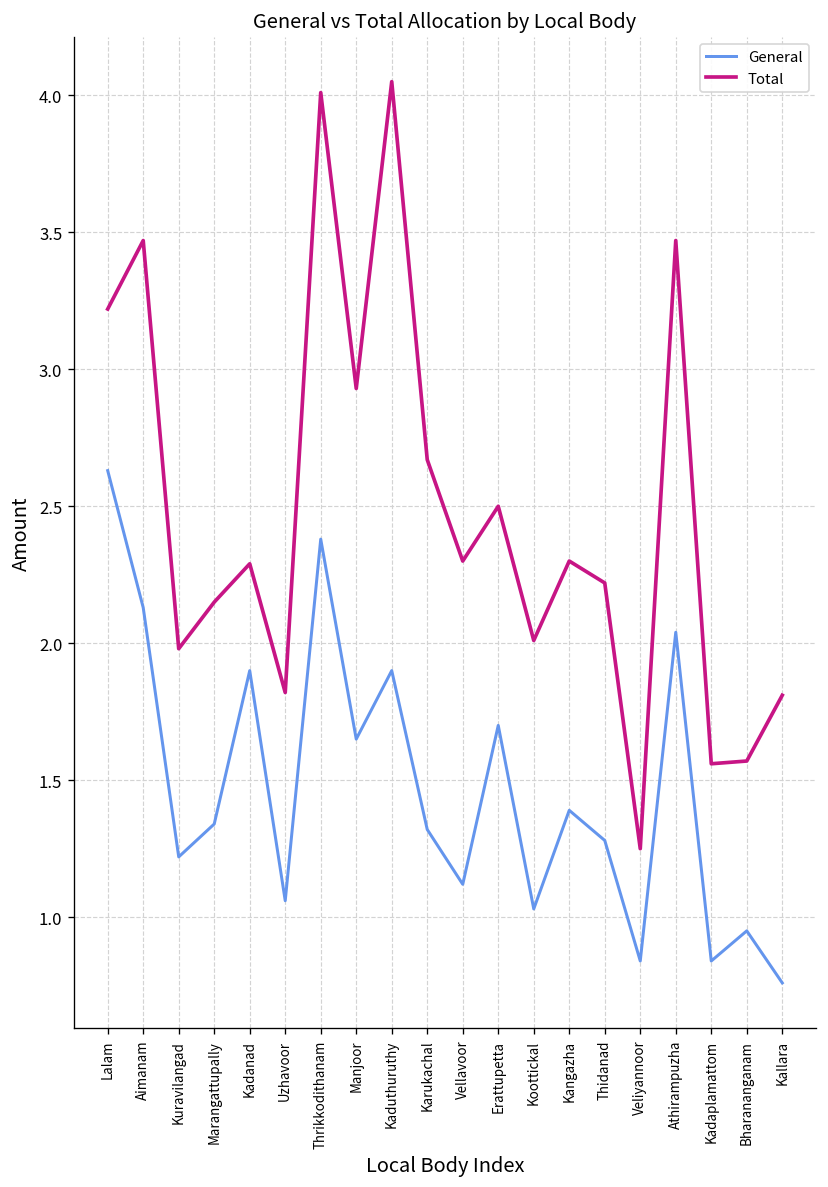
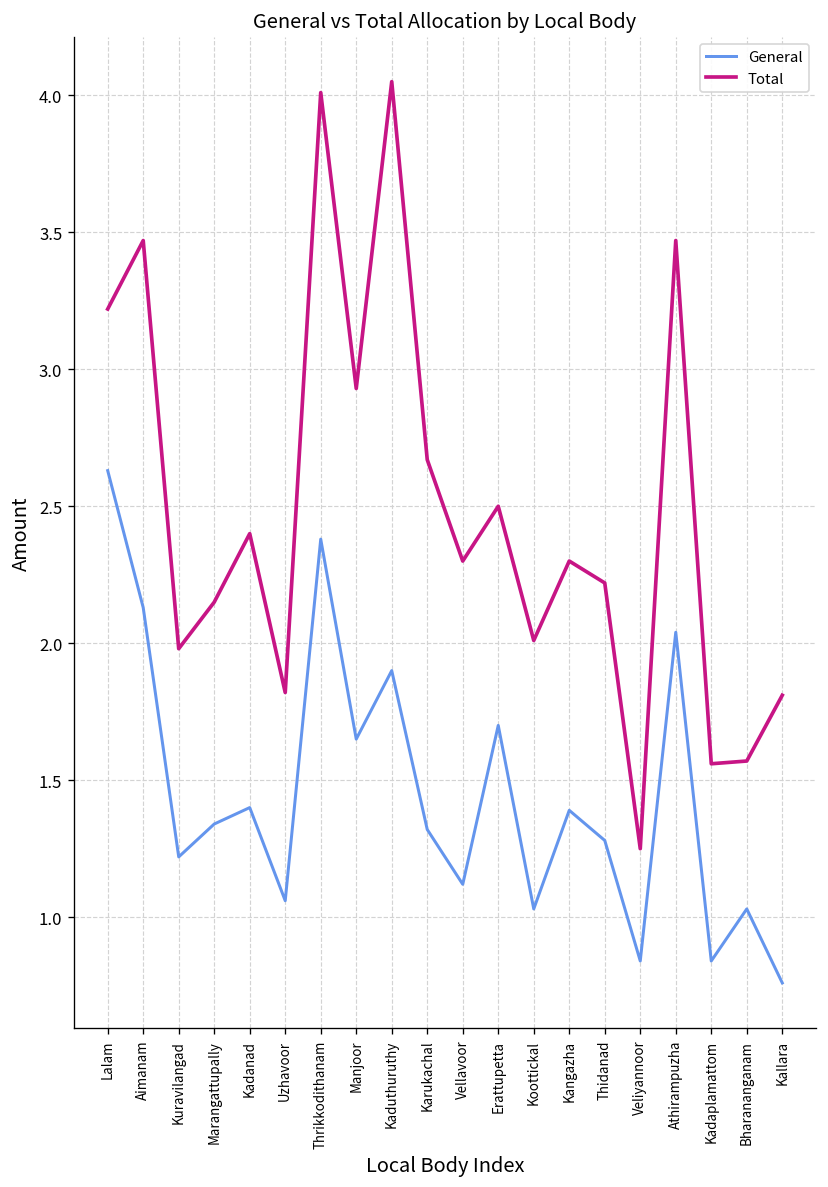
General, Kadanad: 1.9 -> 1.4
Total, Kadanad: 2.29 -> 2.40
General, Bharananganam: 0.95 -> 1.03
